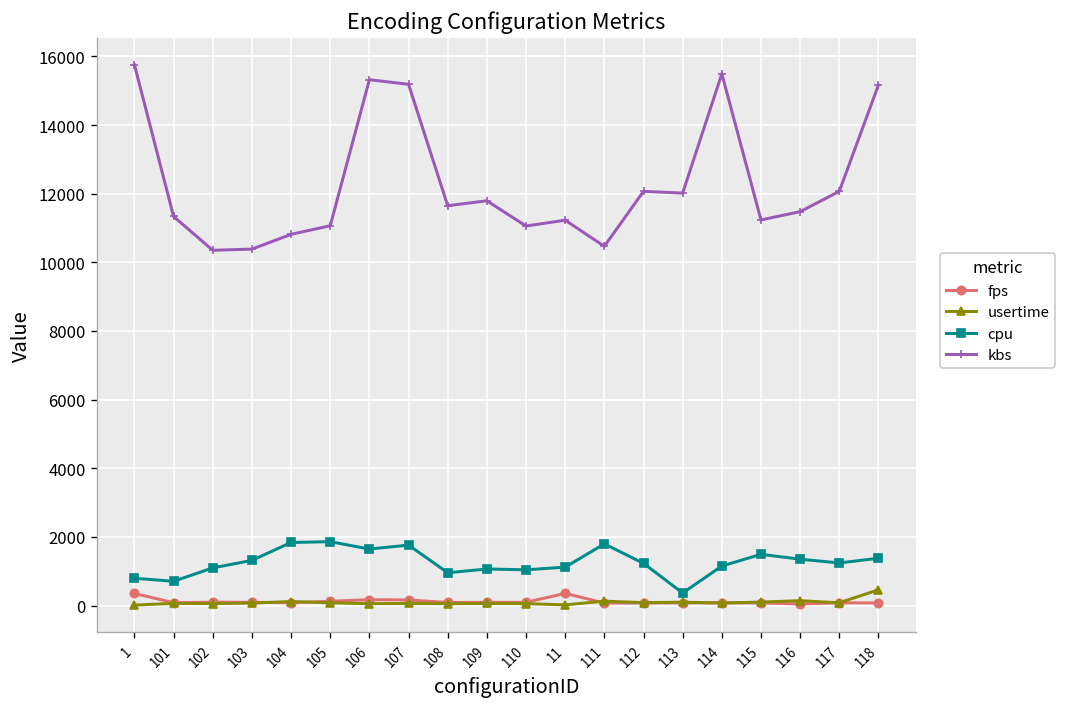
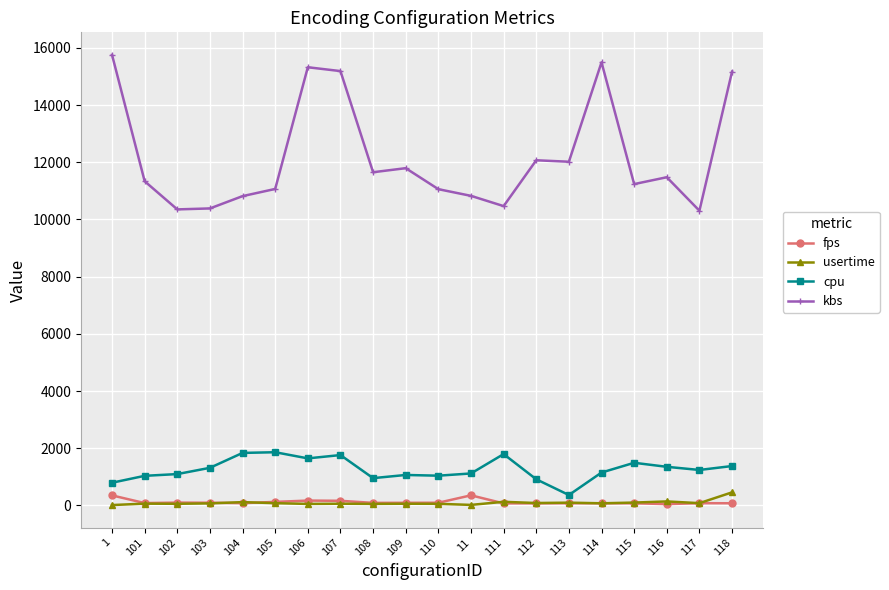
cpu, 101: 700 -> 1000
kbs, 11: 11200 -> 10800
cpu, 112: 1200 -> 900
kbs, 117: 12100 -> 10300
